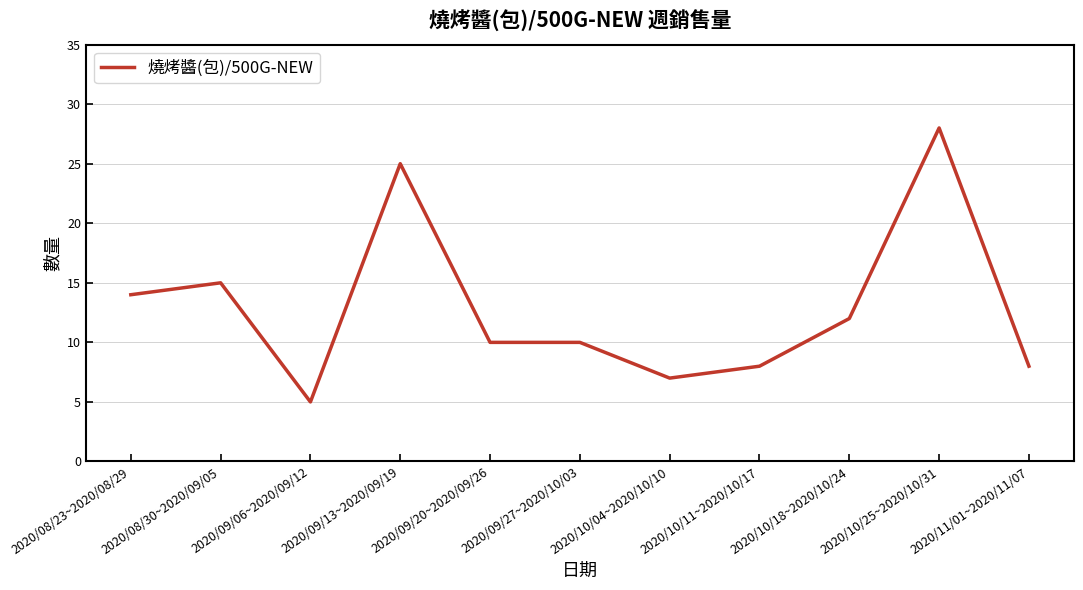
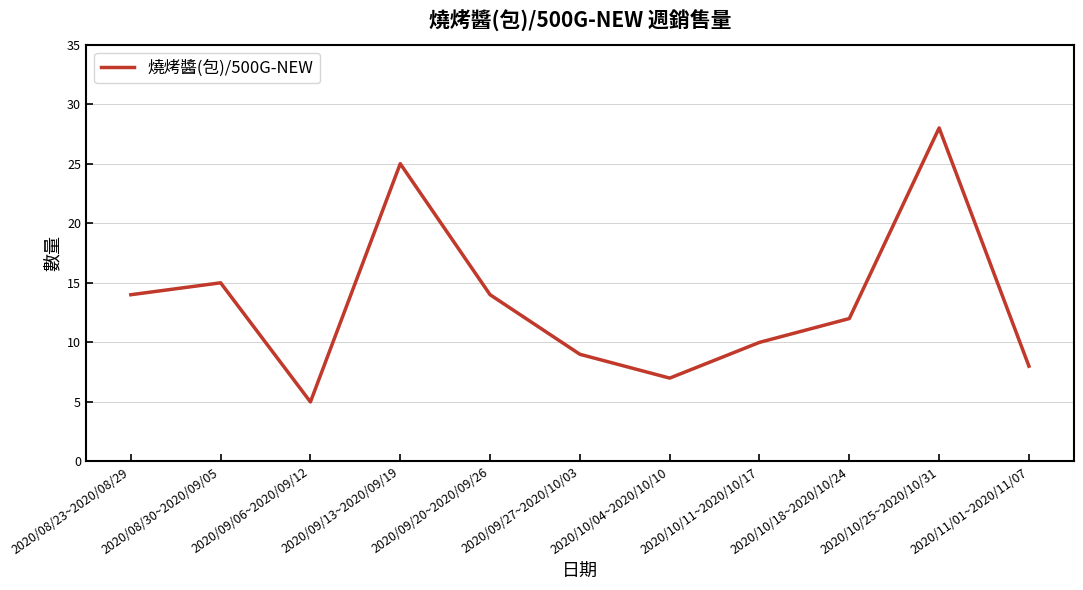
2020/09/20~2020/09/26: 10 -> 14
2020/09/27~2020/10/03: 10 -> 9
2020/10/11~2020/10/17: 8 -> 10
